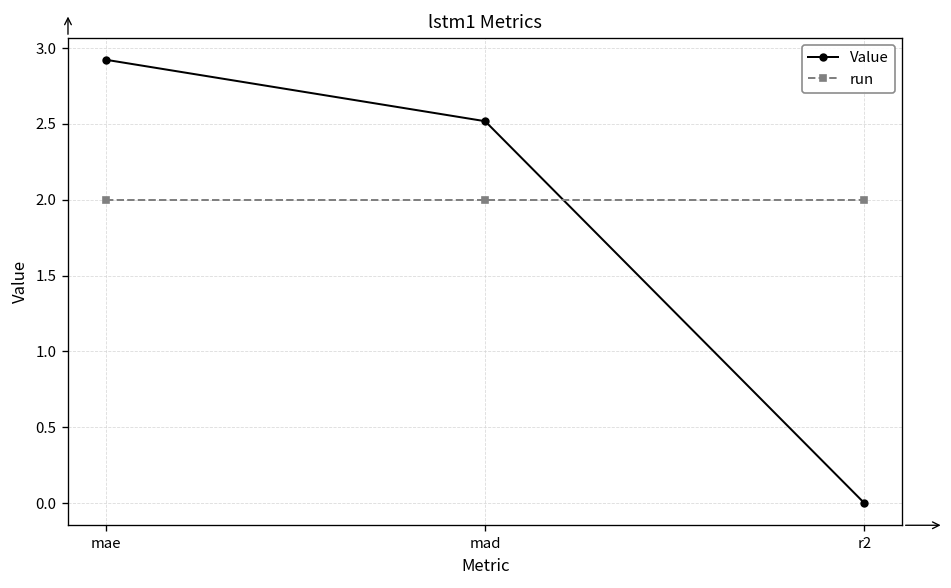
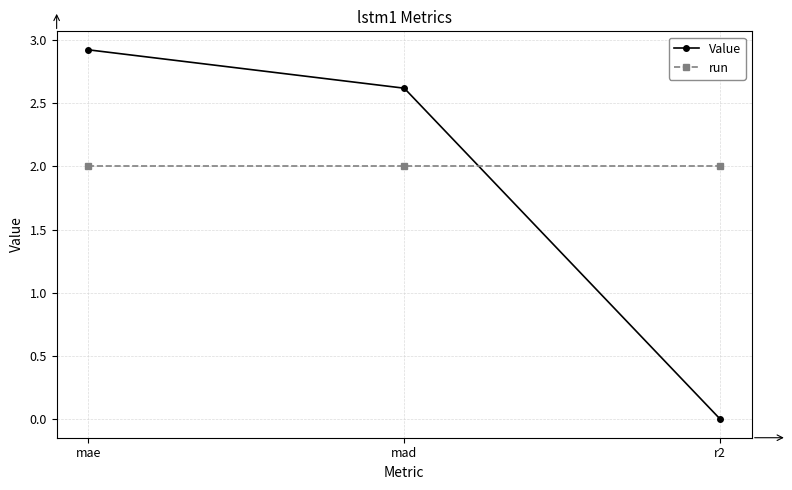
Value, mad: 2.52 -> 2.62
